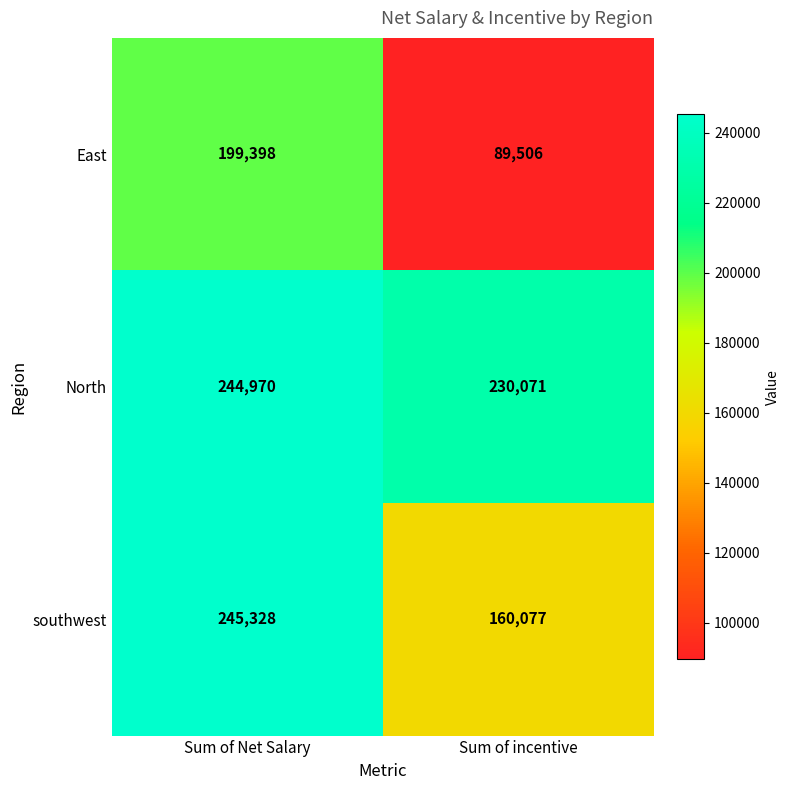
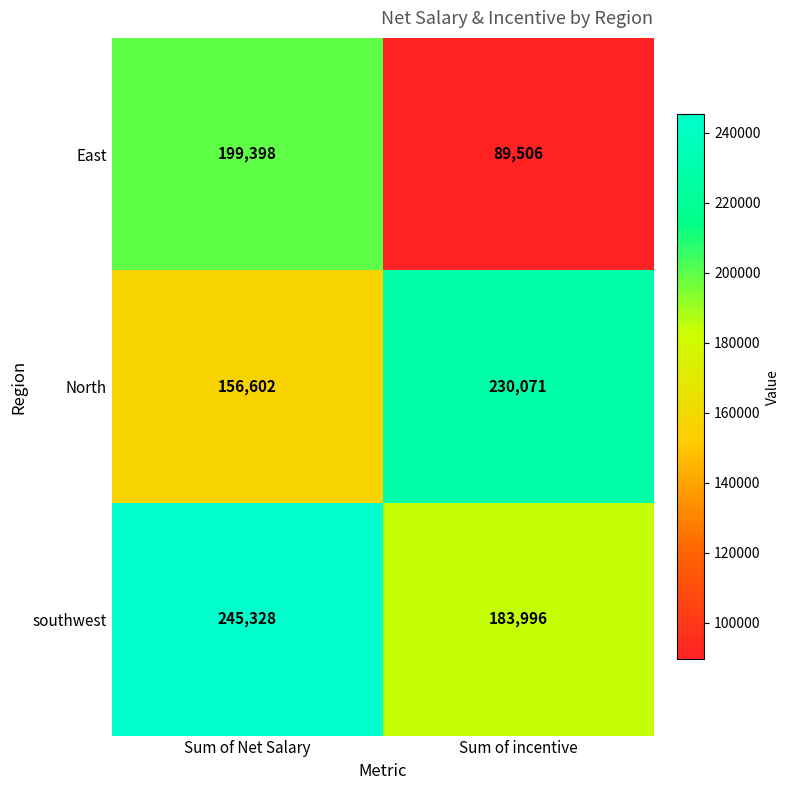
North, Sum of Net Salary: 244,970 -> 156,602
southwest, Sum of incentive: 160,077 -> 183,996
